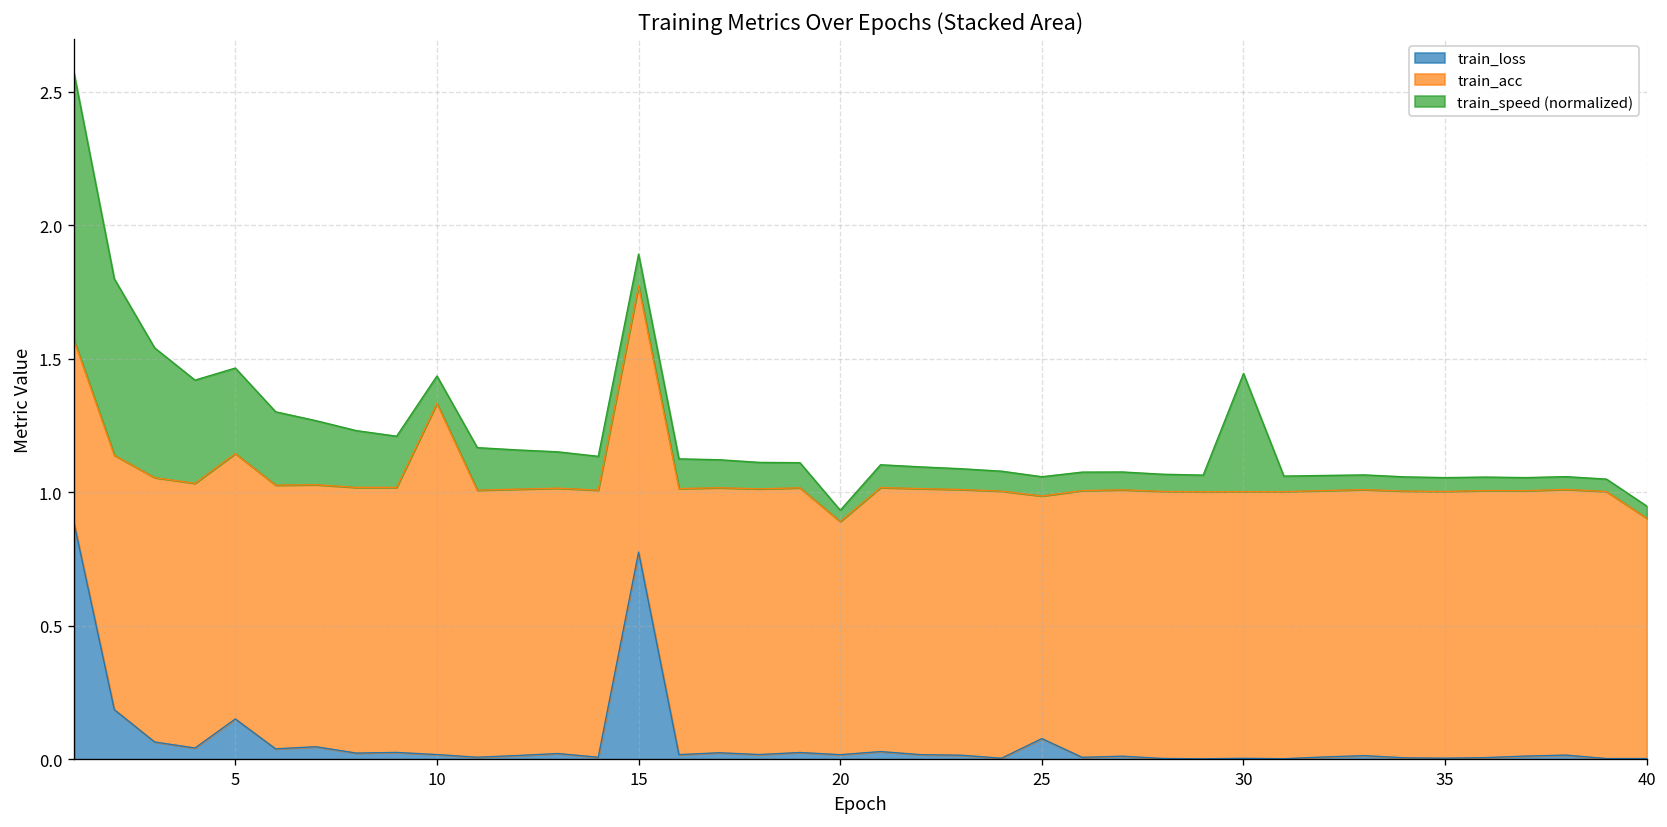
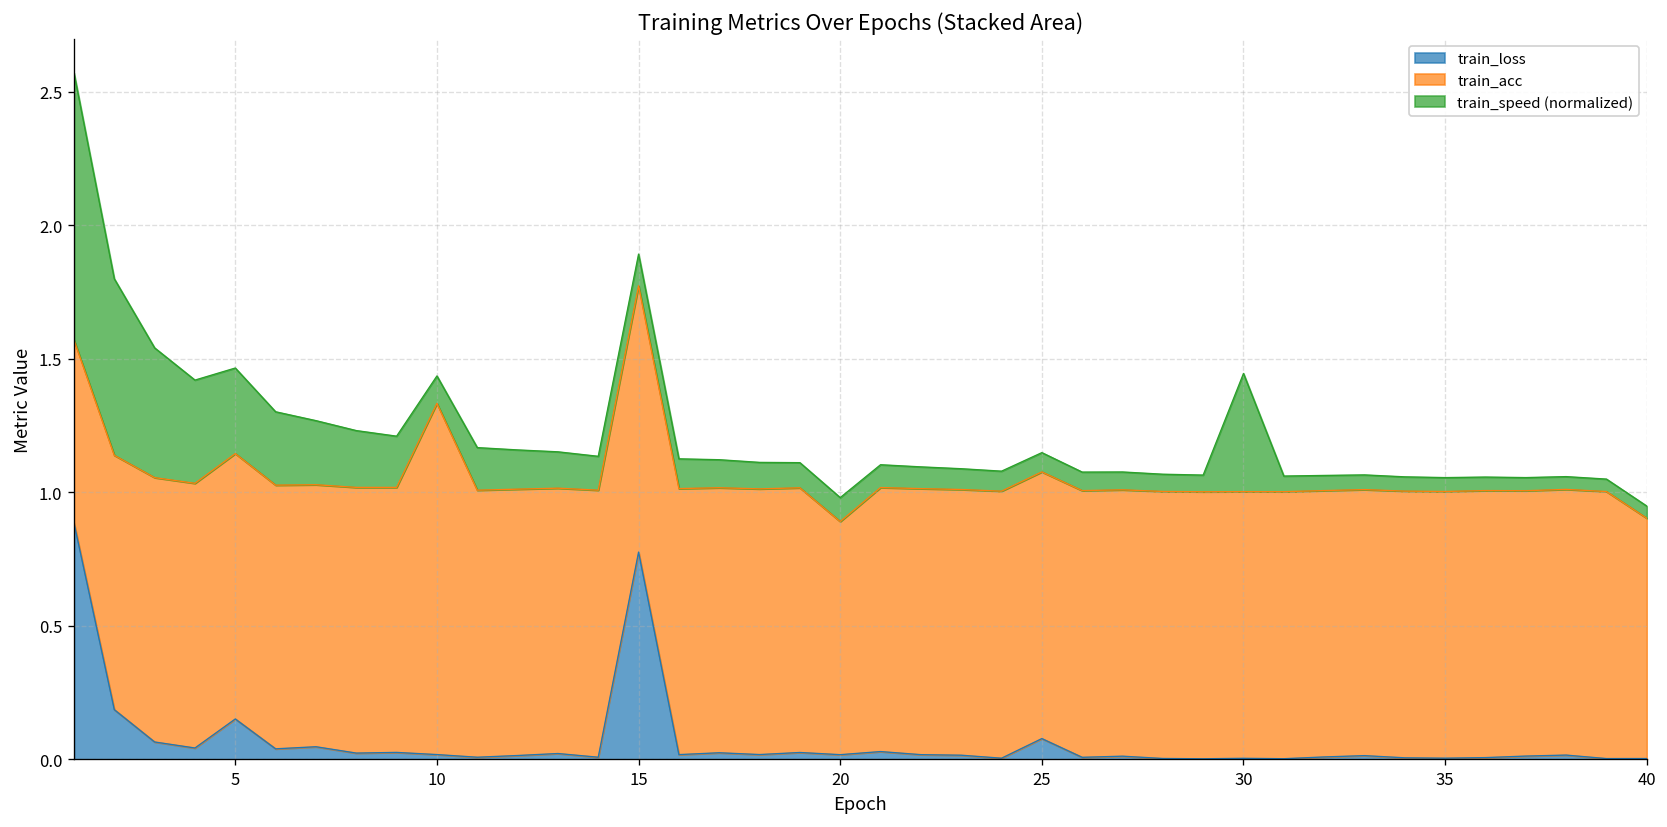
train_speed (normalized), 20: 0.04 -> 0.09
train_acc, 25: 0.91 -> 1.00
